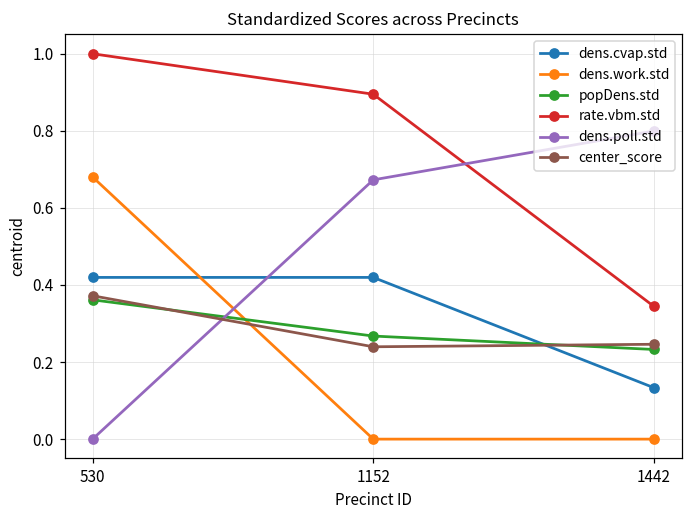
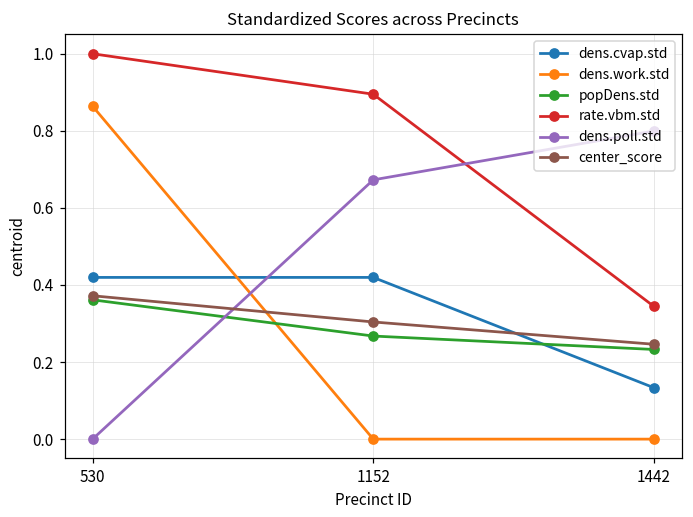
dens.work.std, 530: 0.68 -> 0.86
center_score, 1152: 0.24 -> 0.30
